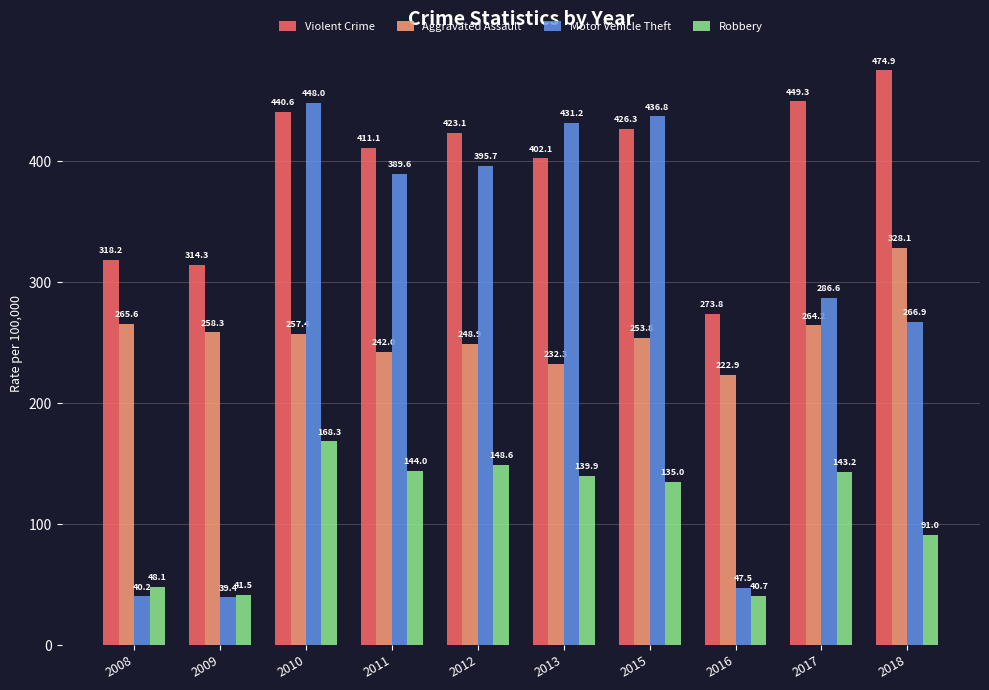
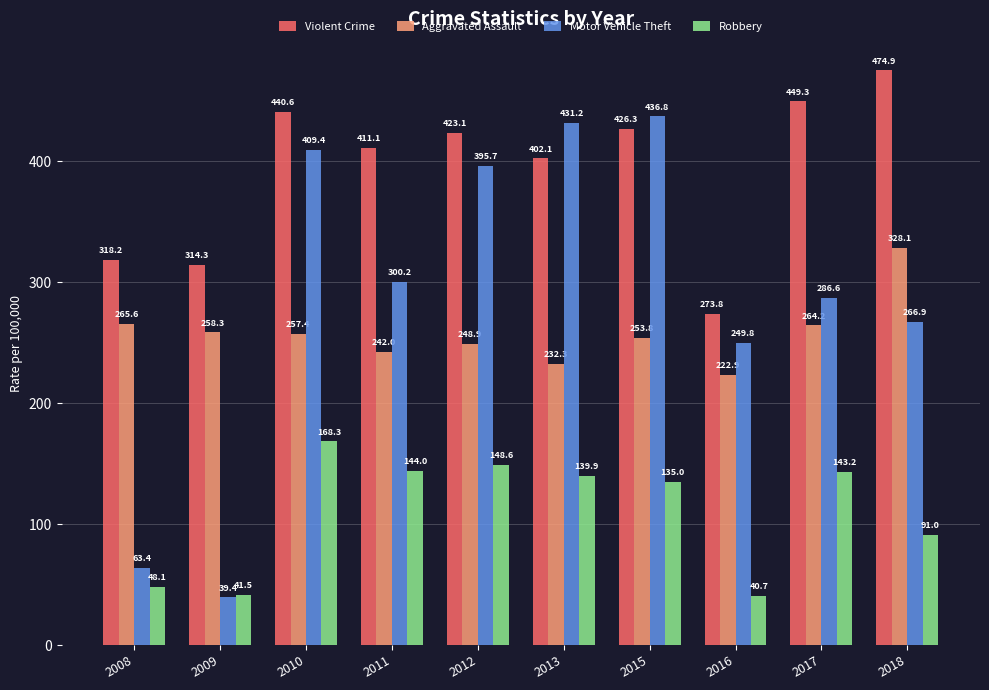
Motor Vehicle Theft, 2008: 40.2 -> 63.4
Motor Vehicle Theft, 2010: 448.0 -> 409.4
Motor Vehicle Theft, 2011: 389.6 -> 300.2
Motor Vehicle Theft, 2016: 47.5 -> 249.8
